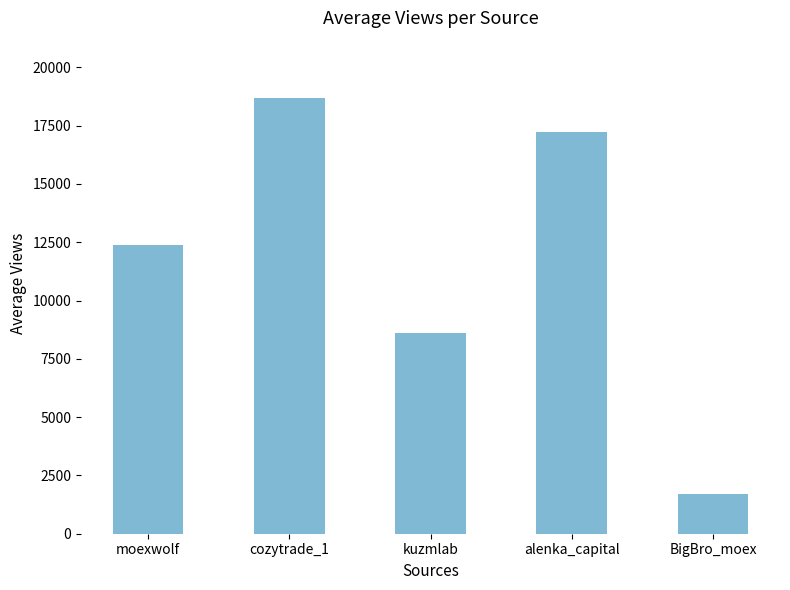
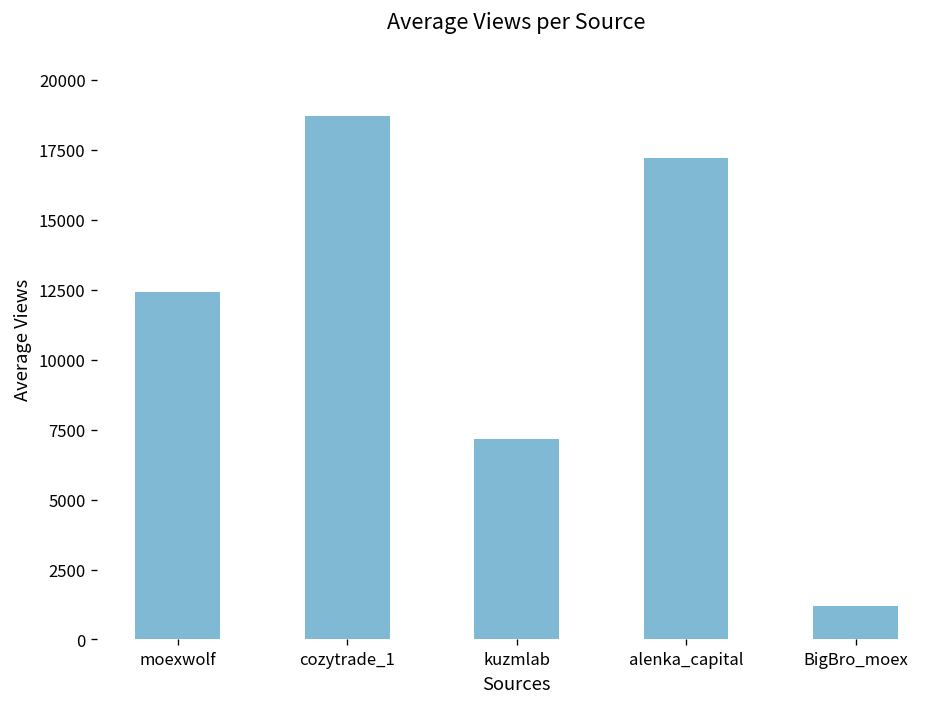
kuzmlab: 8600 -> 7200
BigBro_moex: 1700 -> 1200
